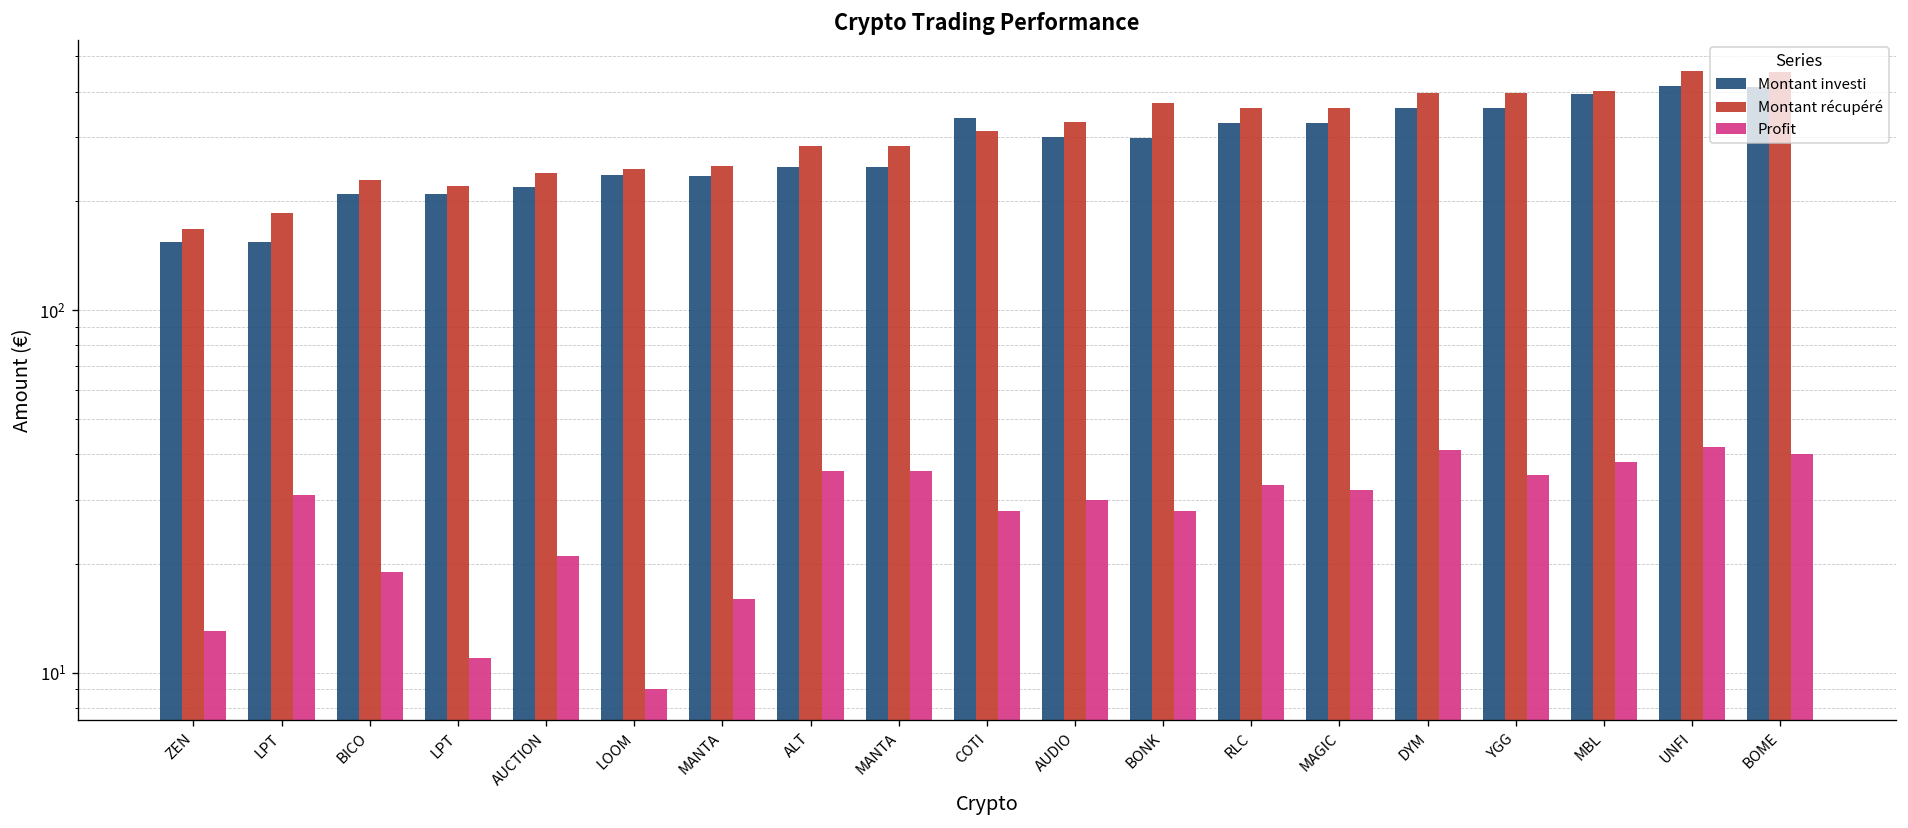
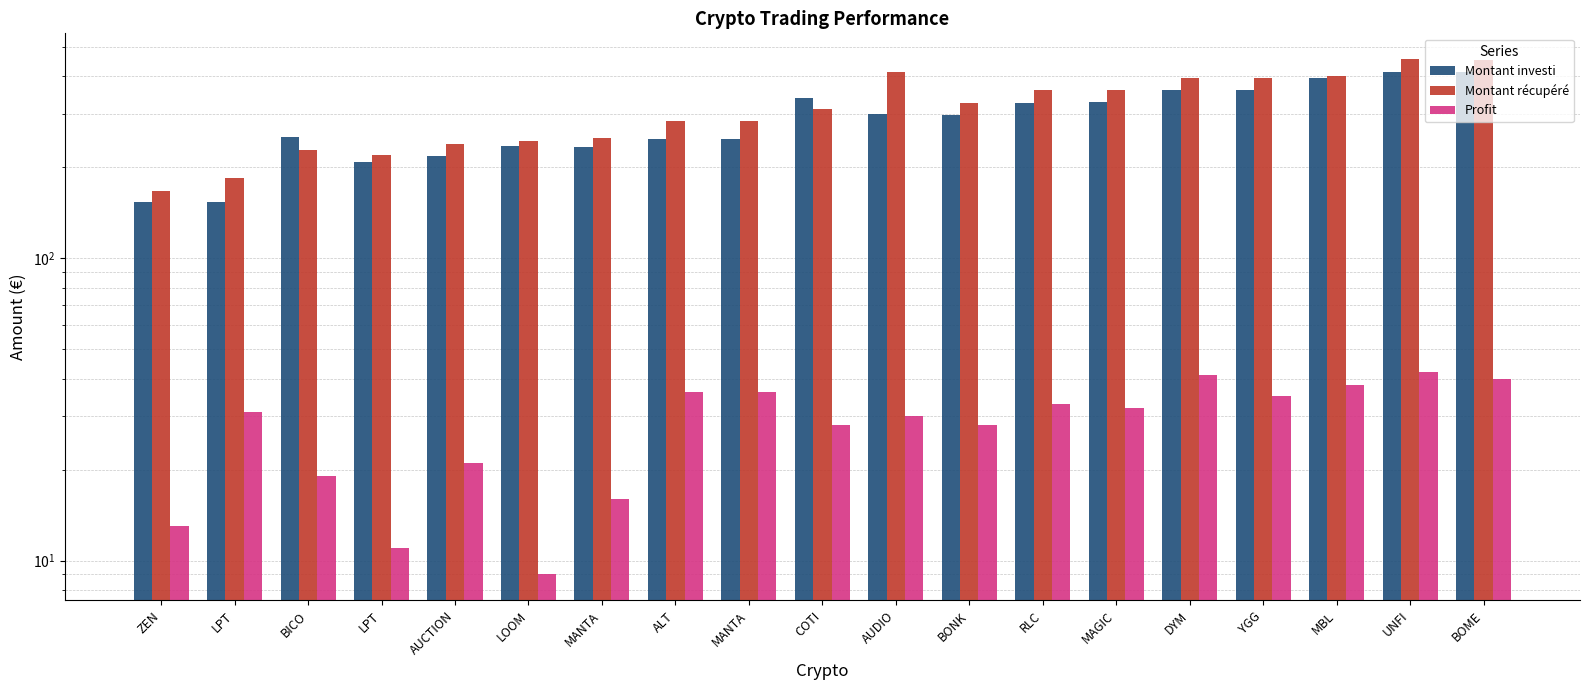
Montant investi, BICO: 210 -> 250
Montant récupéré, AUDIO: 330 -> 410
Montant récupéré, BONK: 370 -> 330
